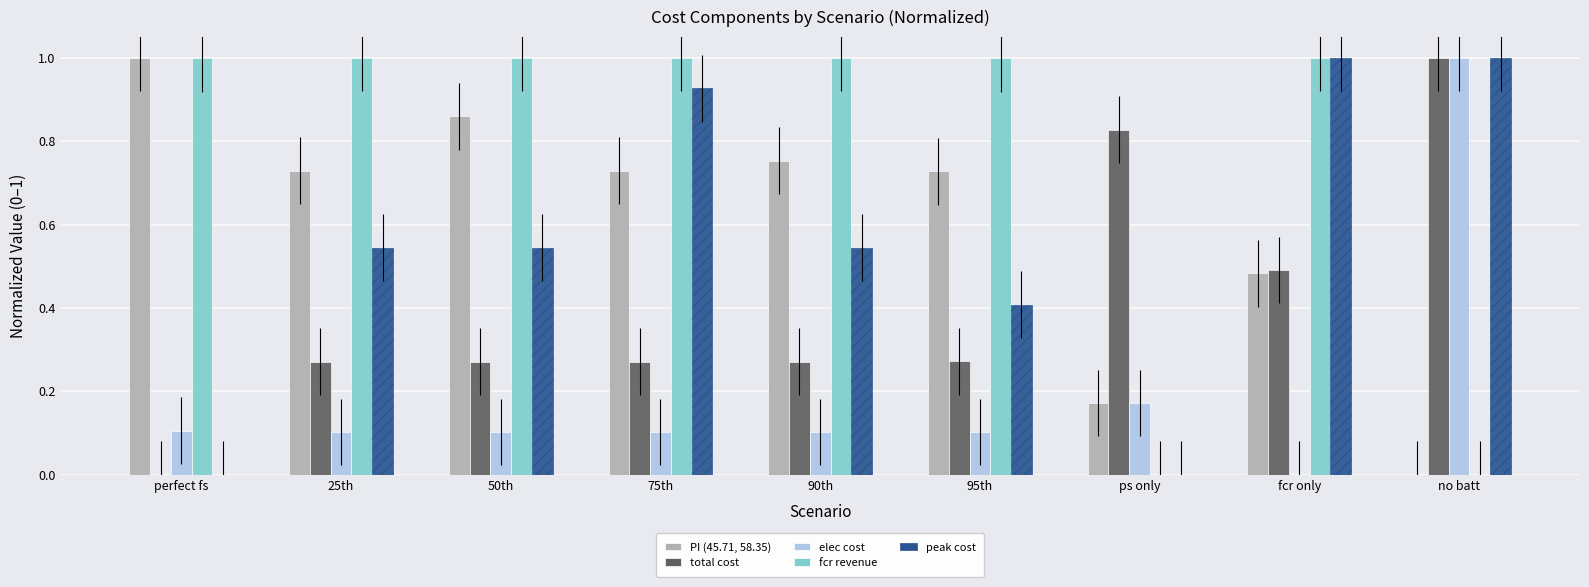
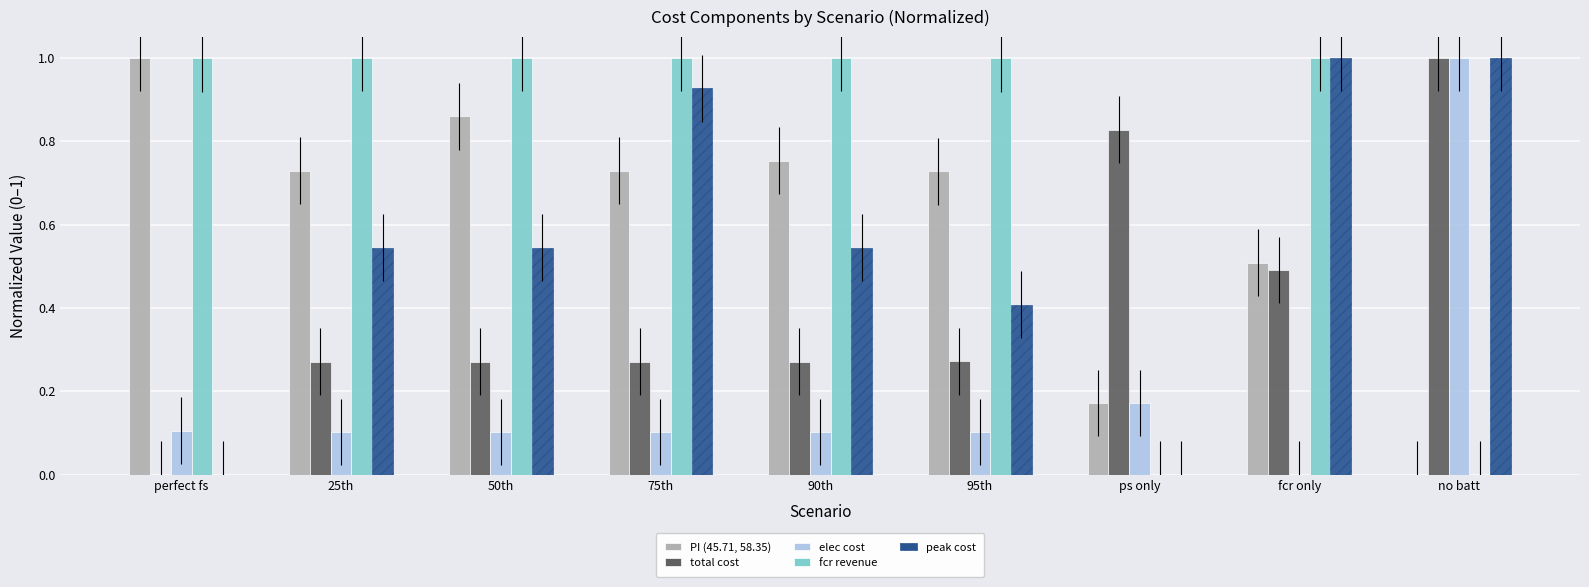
PI (45.71, 58.35), fcr only: 0.48 -> 0.51
